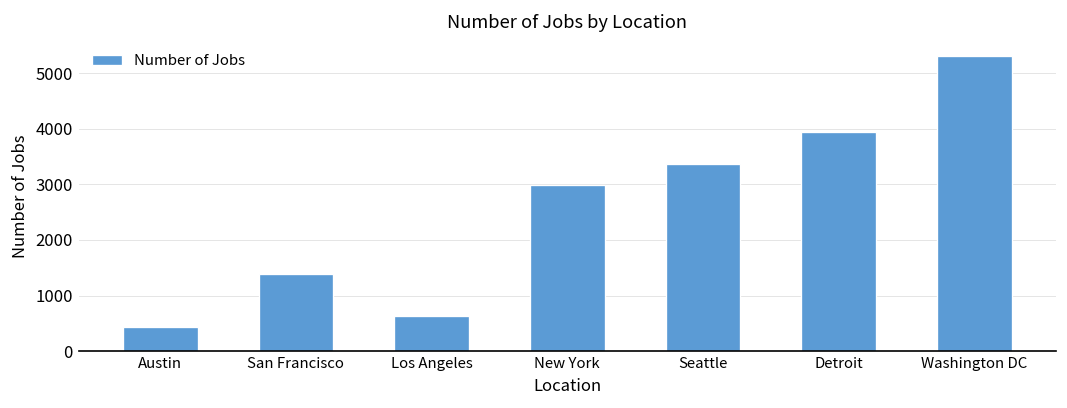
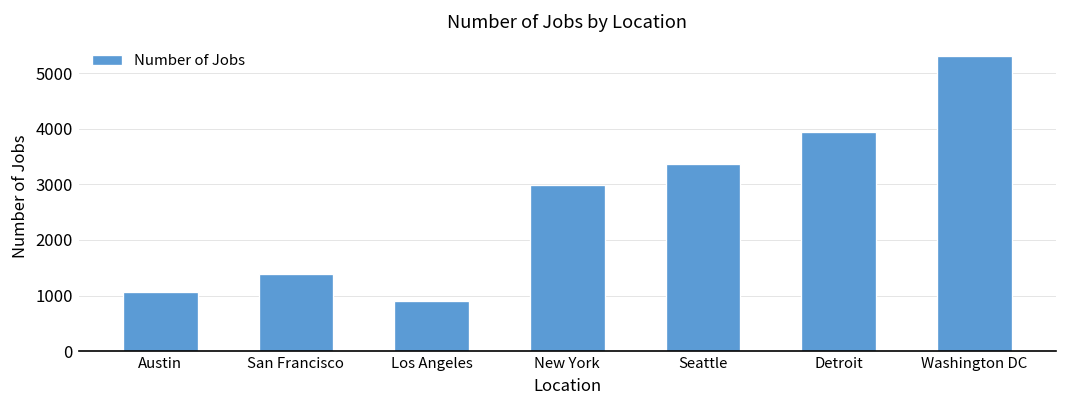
Austin: 400 -> 1100
Los Angeles: 600 -> 900
